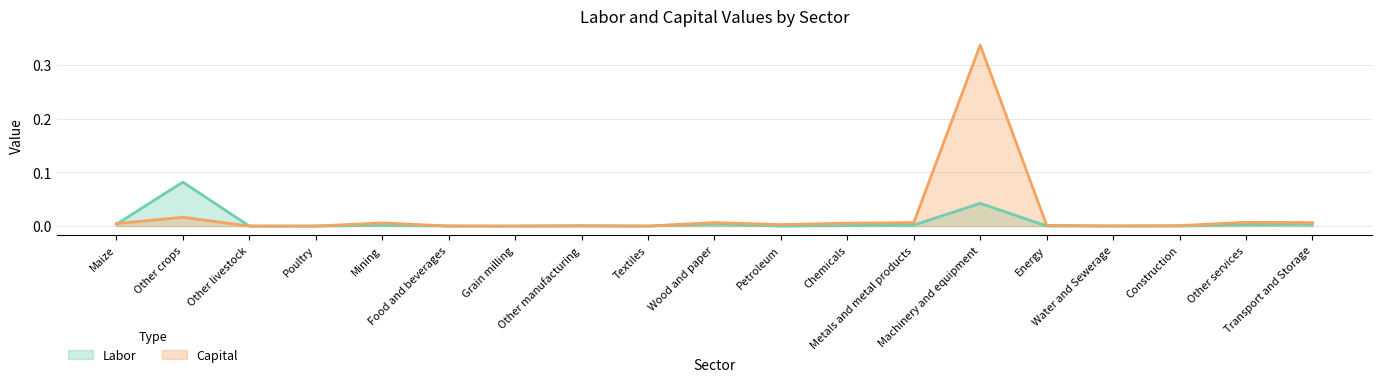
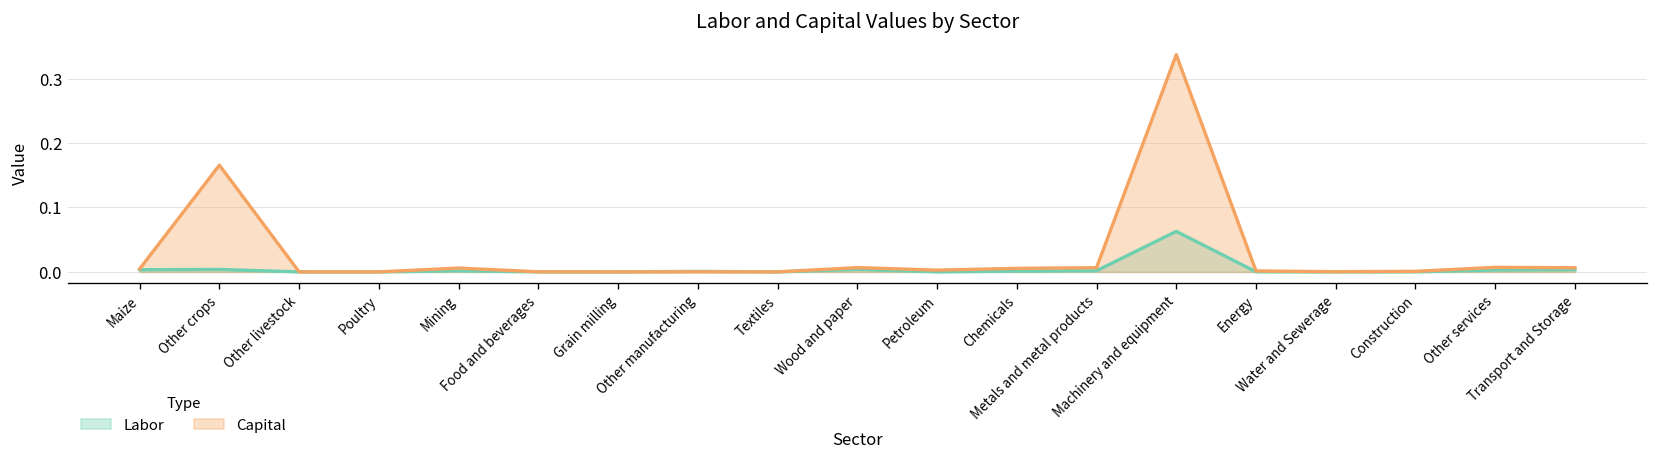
Labor, Other crops: 0.08 -> 0.00
Capital, Other crops: 0.02 -> 0.17
Labor, Machinery and equipment: 0.04 -> 0.06
